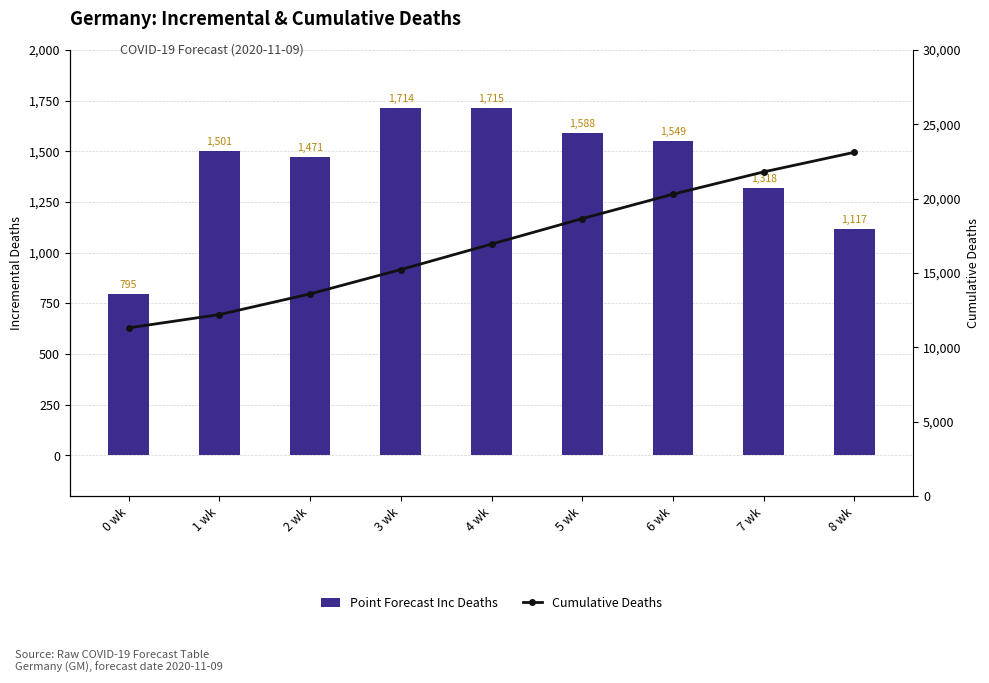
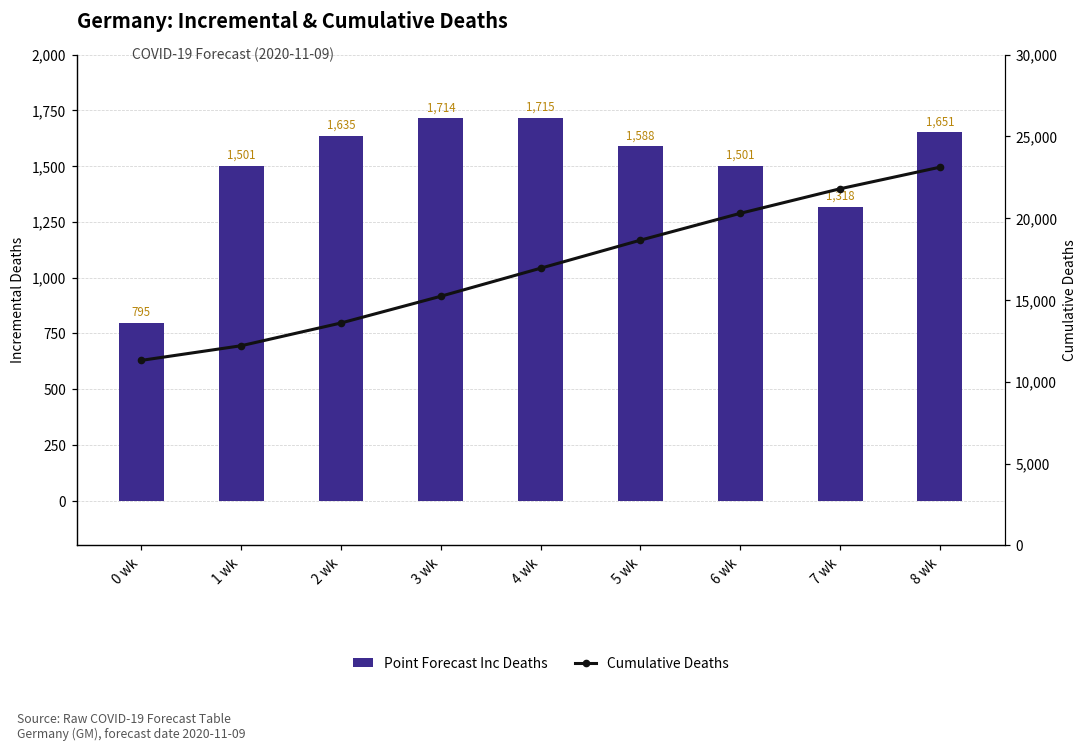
Point Forecast Inc Deaths, 2 wk: 1,471 -> 1,635
Point Forecast Inc Deaths, 6 wk: 1,549 -> 1,501
Point Forecast Inc Deaths, 8 wk: 1,117 -> 1,651
